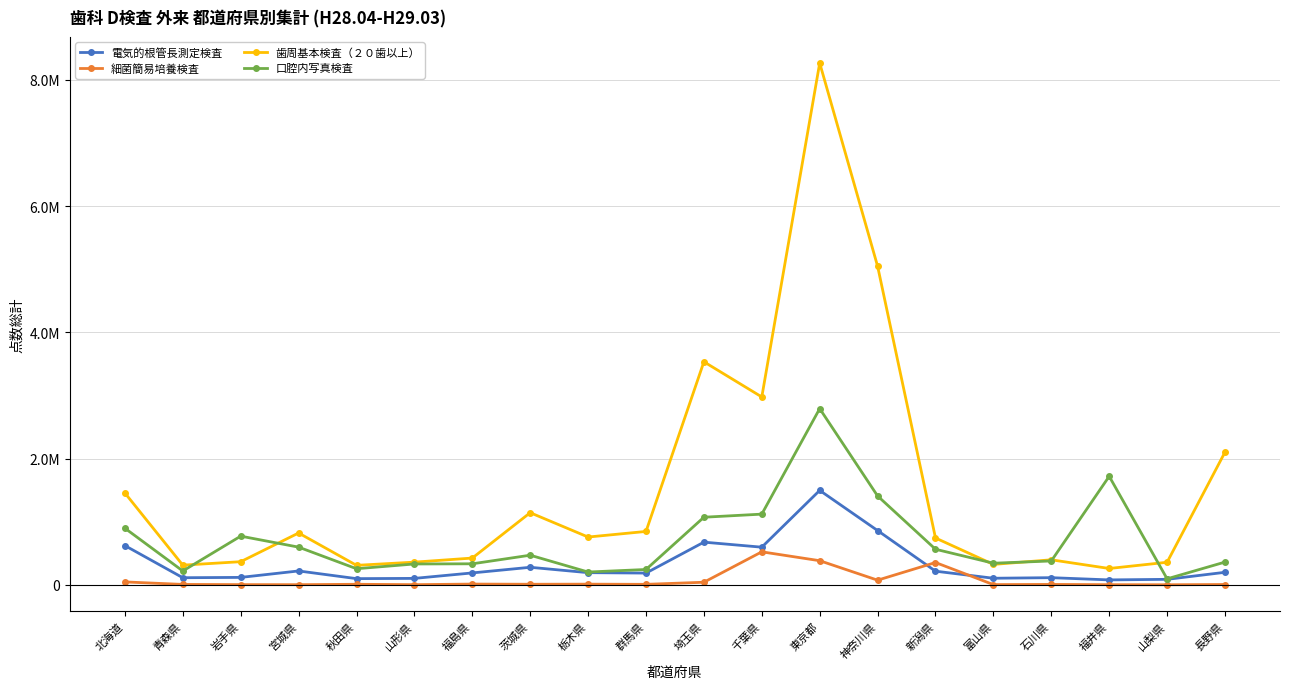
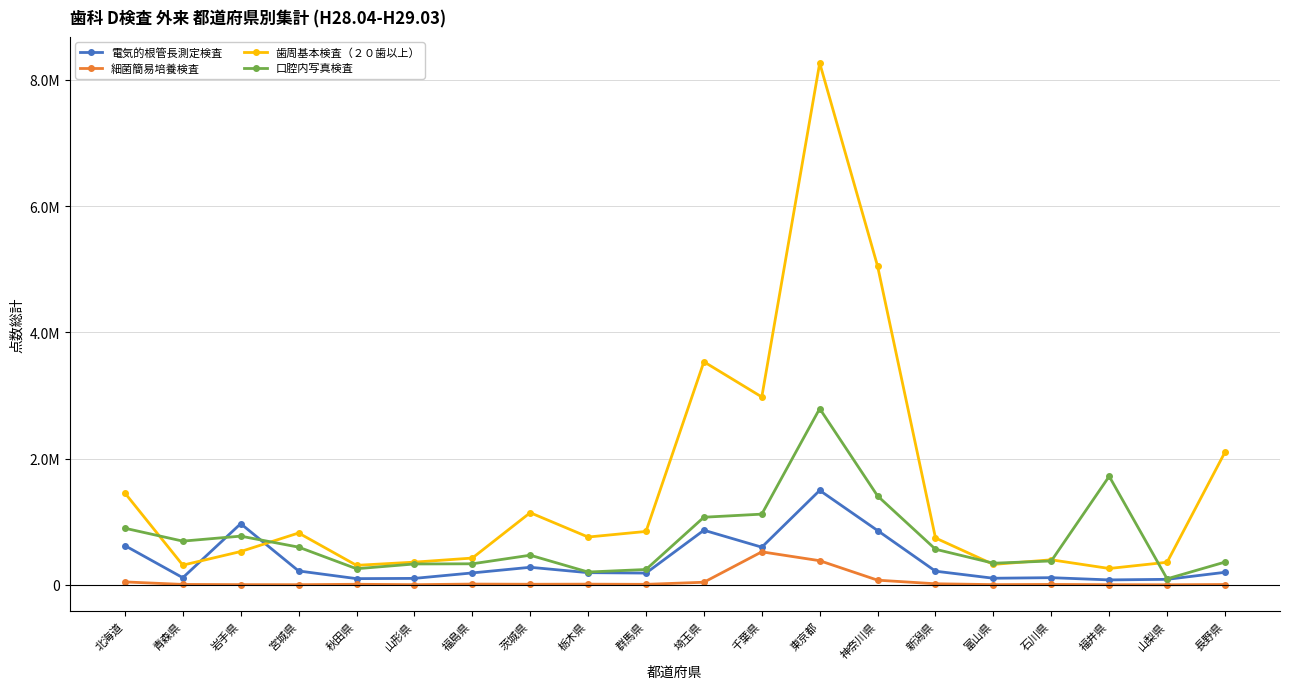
口腔内写真検査, 青森県: 200000 -> 700000
電気的根管長測定検査, 岩手県: 100000 -> 1000000
歯周基本検査（２０歯以上）, 岩手県: 400000 -> 500000
電気的根管長測定検査, 埼玉県: 700000 -> 900000
細菌簡易培養検査, 新潟県: 400000 -> 0
